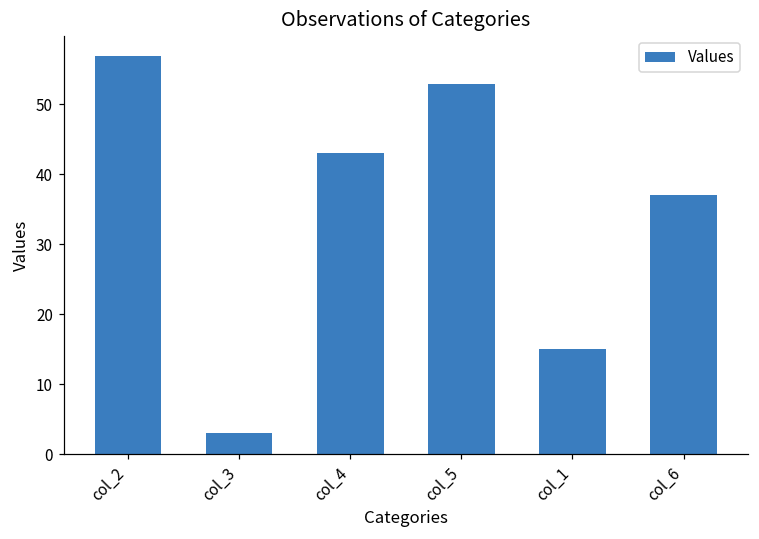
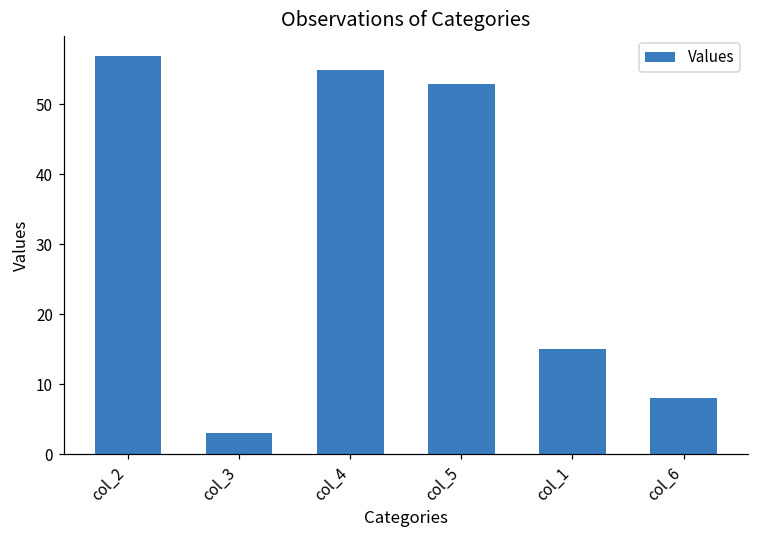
col_4: 43 -> 55
col_6: 37 -> 8
